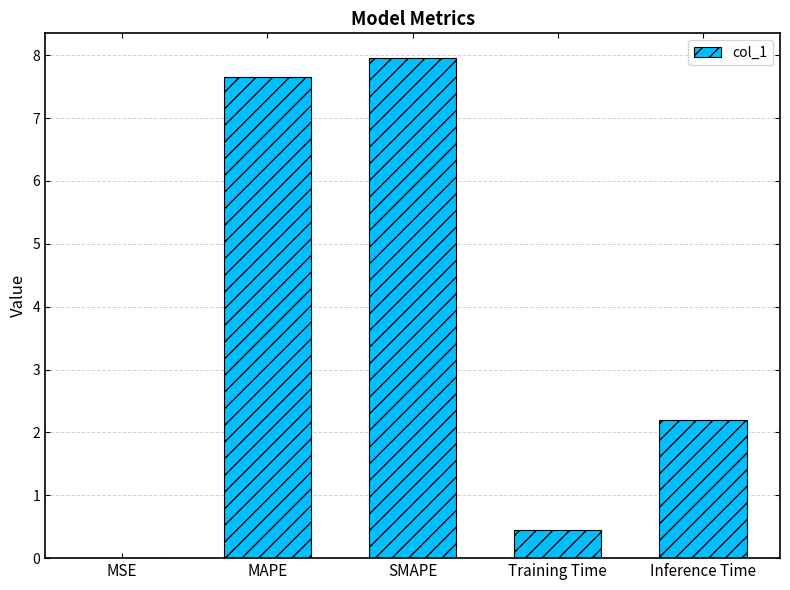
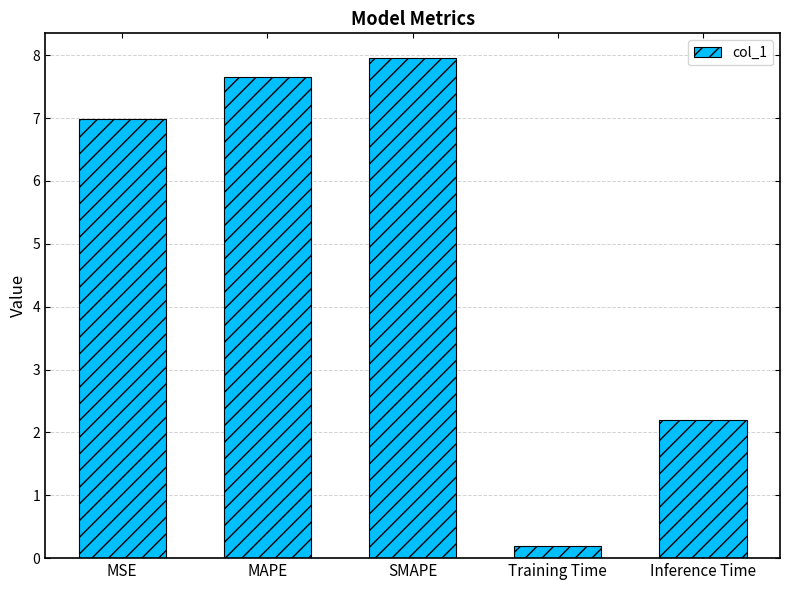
MSE: 0.0 -> 7.0
Training Time: 0.4 -> 0.2
